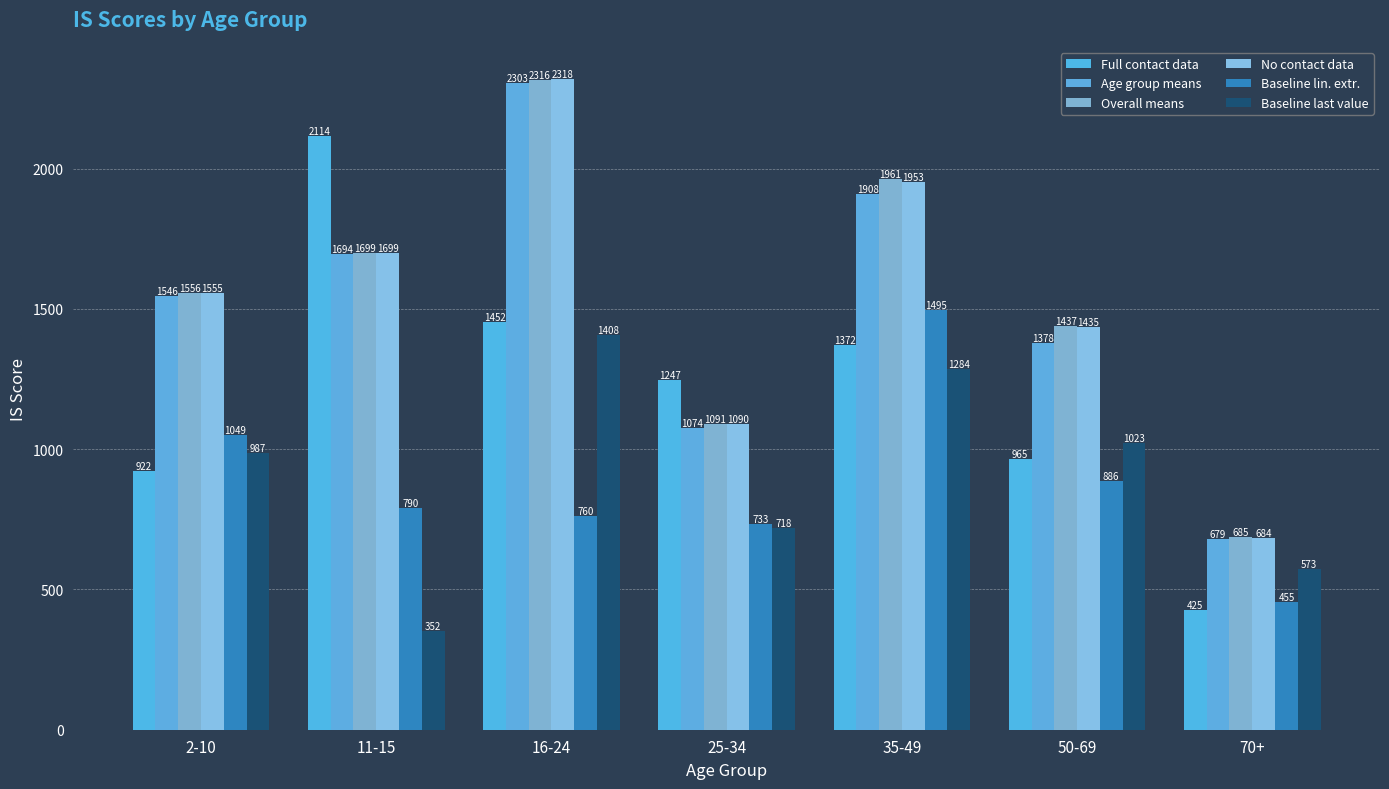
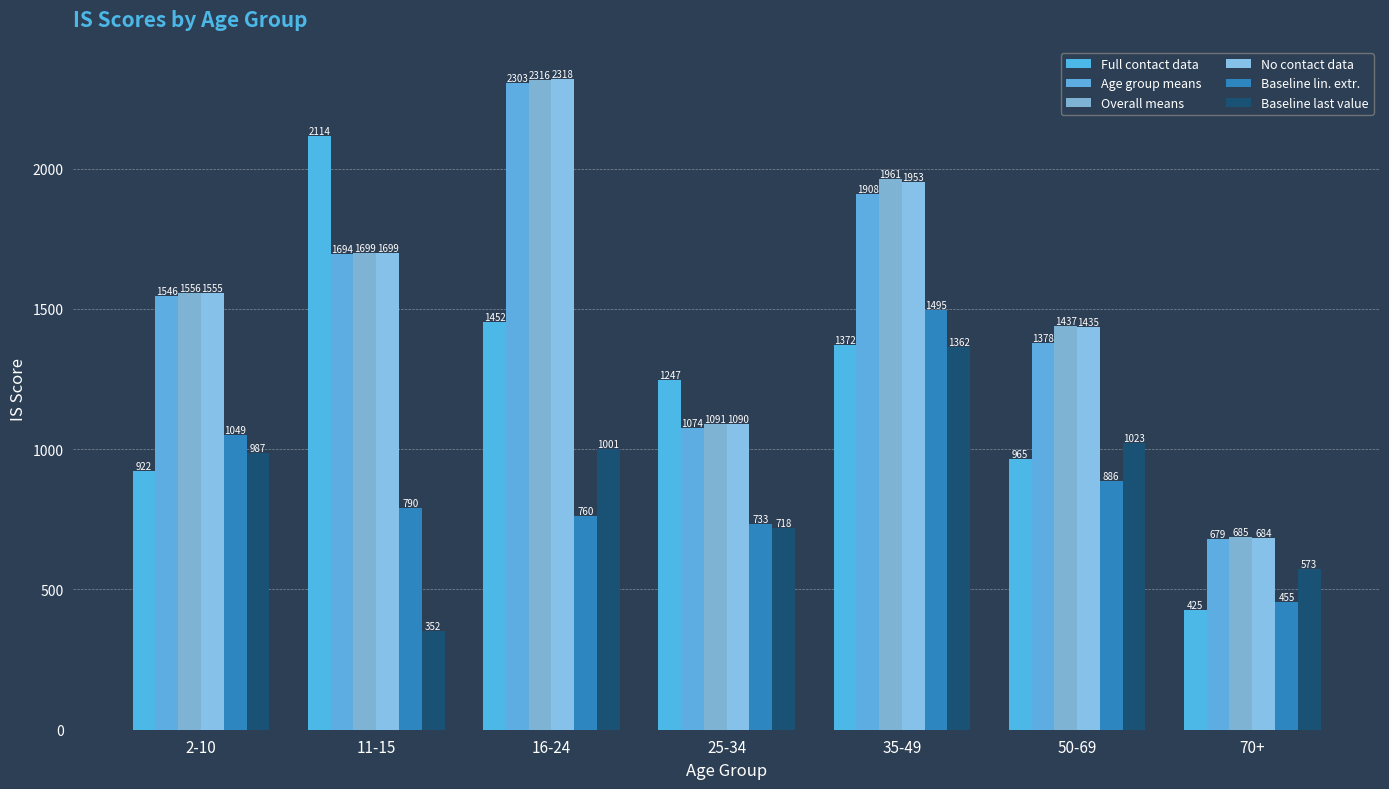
Baseline last value, 16-24: 1408 -> 1001
Baseline last value, 35-49: 1284 -> 1362
